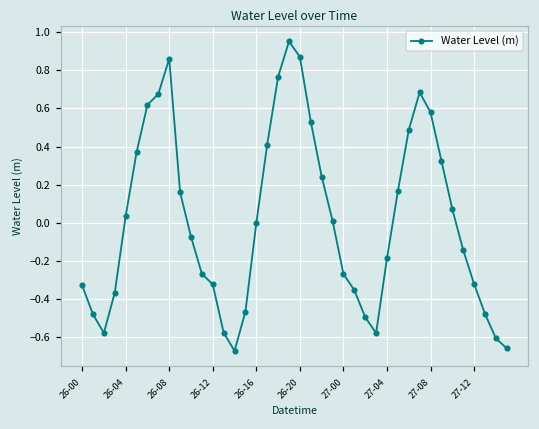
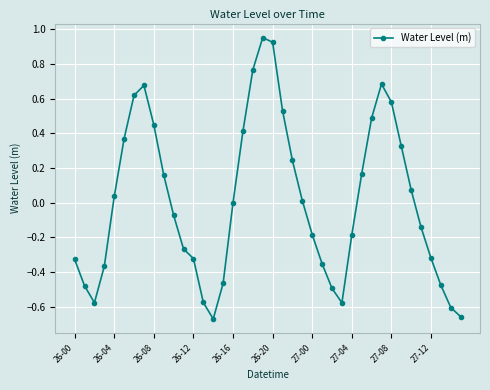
26-08: 0.86 -> 0.45
26-20: 0.87 -> 0.92
27-00: -0.27 -> -0.18
